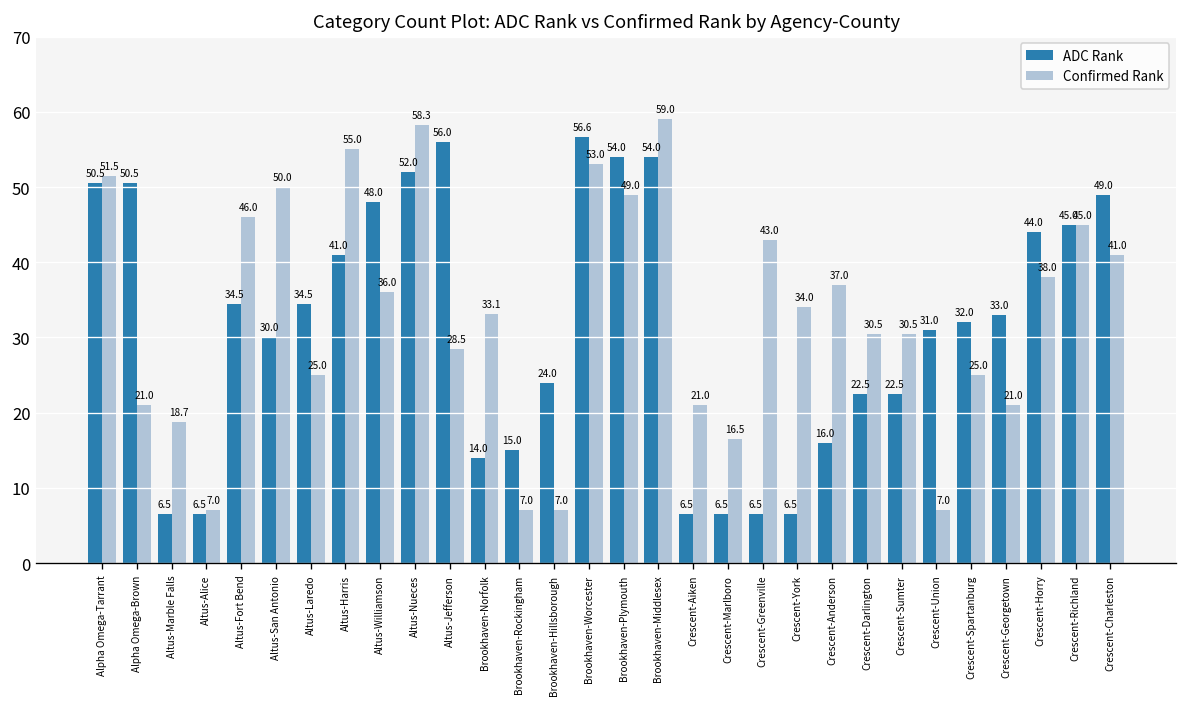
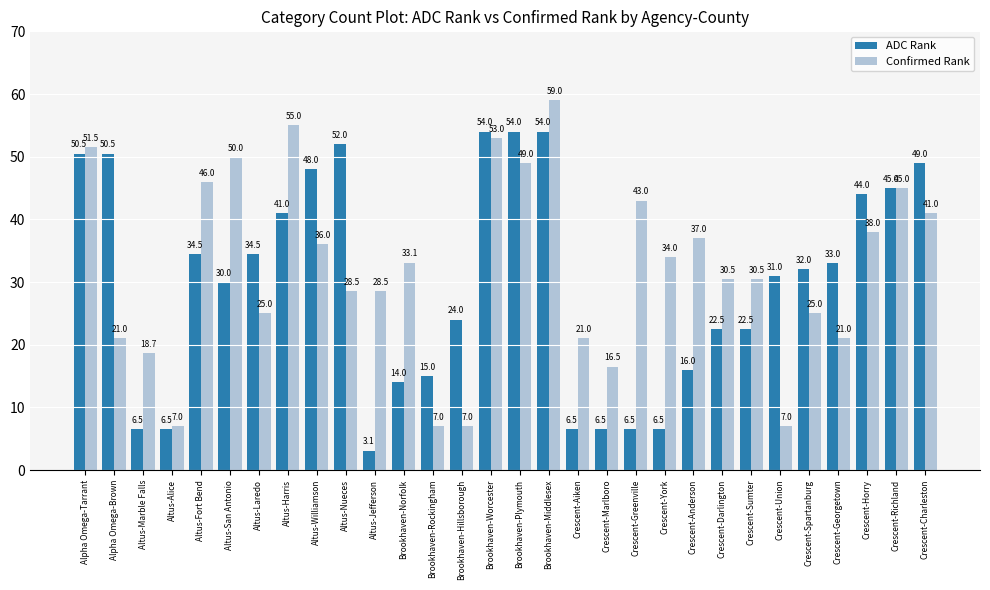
Confirmed Rank, Altus-Nueces: 58.3 -> 28.5
ADC Rank, Altus-Jefferson: 56.0 -> 3.1
ADC Rank, Brookhaven-Worcester: 56.6 -> 54.0
